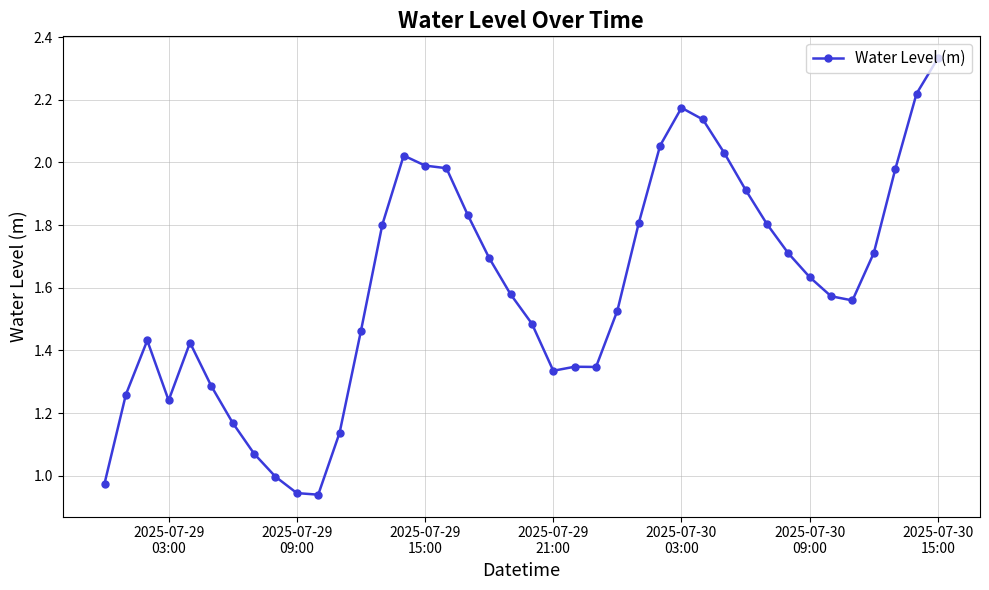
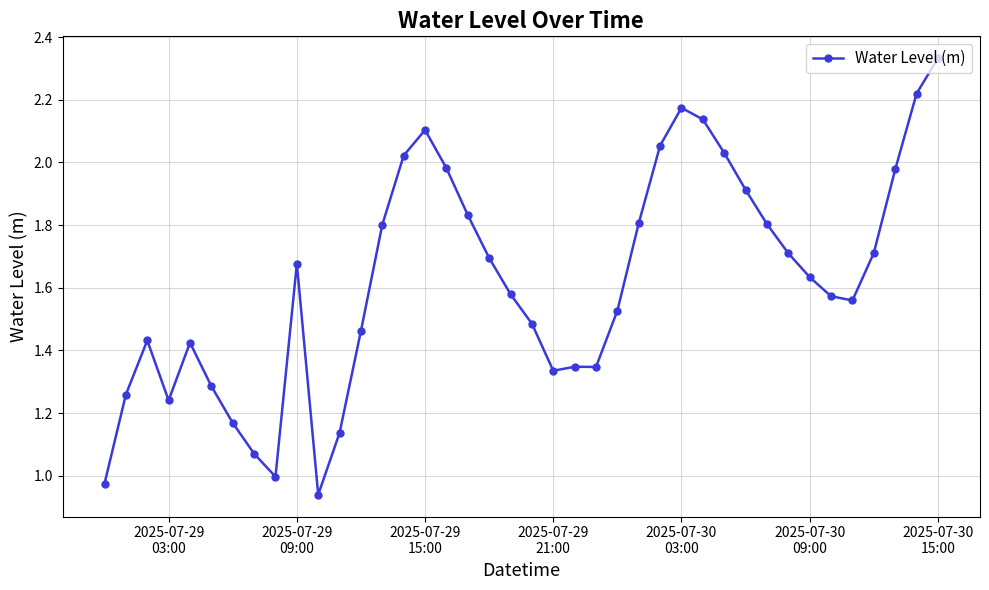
2025-07-29 09:00: 0.94 -> 1.68
2025-07-29 15:00: 1.99 -> 2.10
